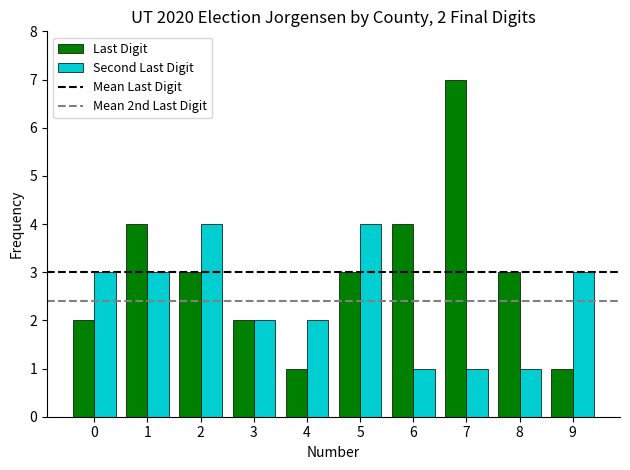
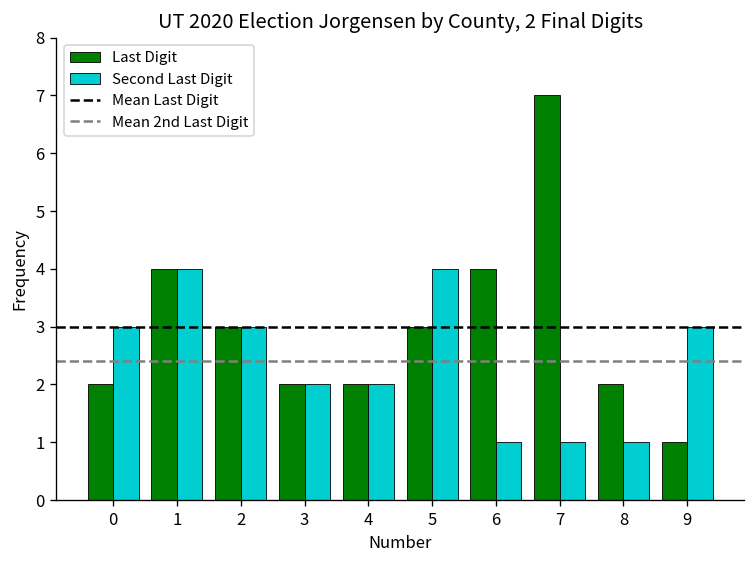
Second Last Digit, 1: 3 -> 4
Second Last Digit, 2: 4 -> 3
Last Digit, 4: 1 -> 2
Last Digit, 8: 3 -> 2
